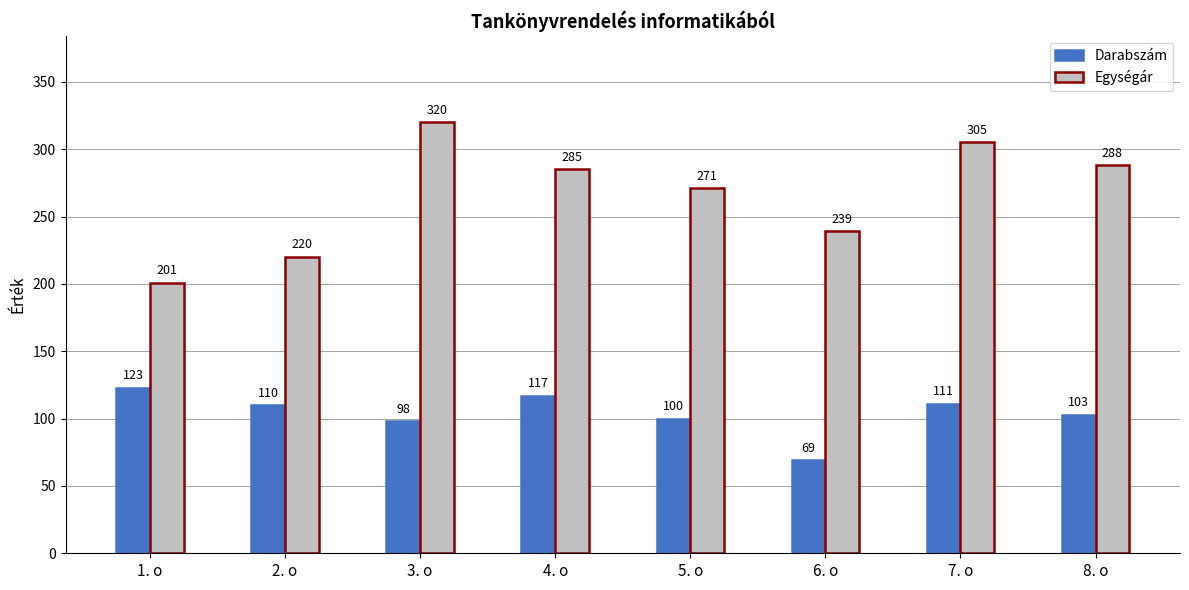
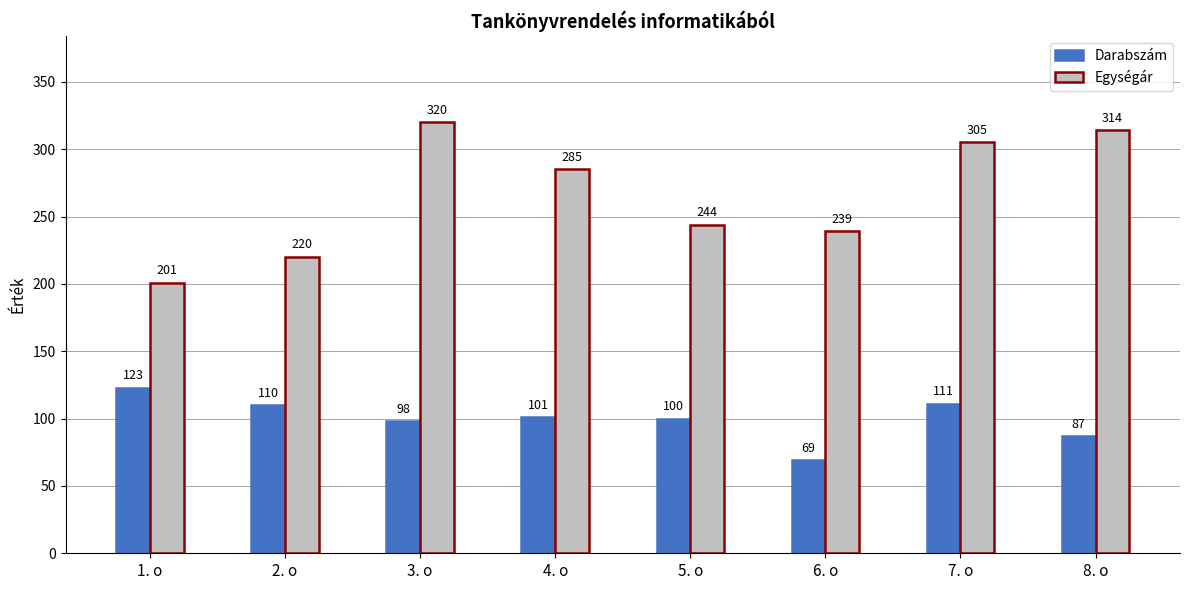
Darabszám, 4. o: 117 -> 101
Egységár, 5. o: 271 -> 244
Darabszám, 8. o: 103 -> 87
Egységár, 8. o: 288 -> 314
